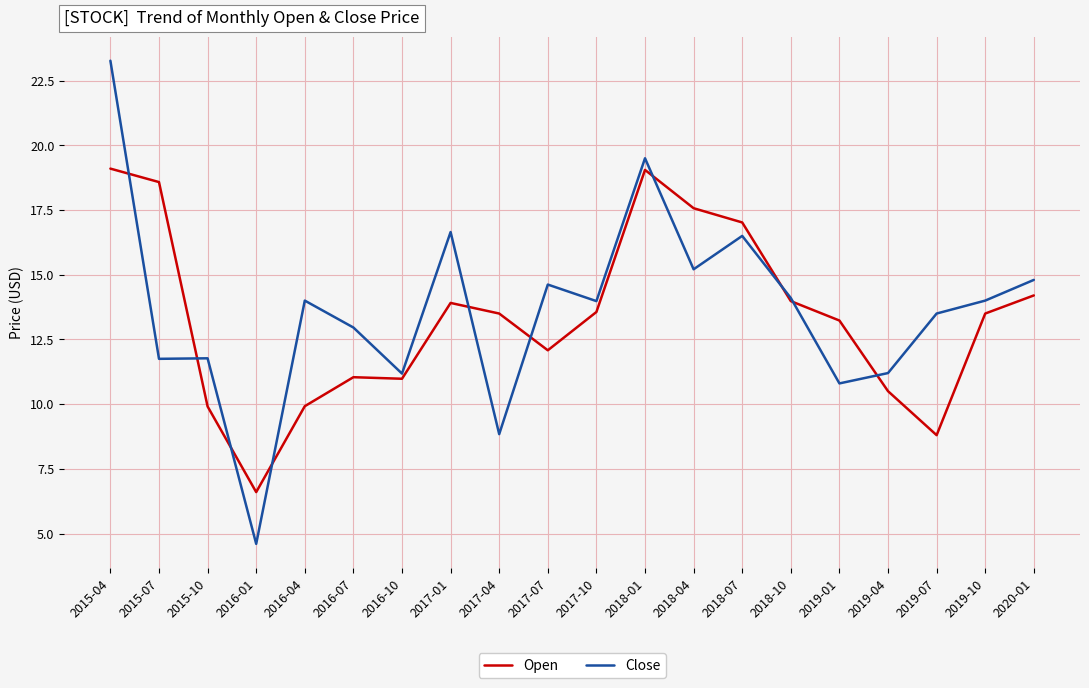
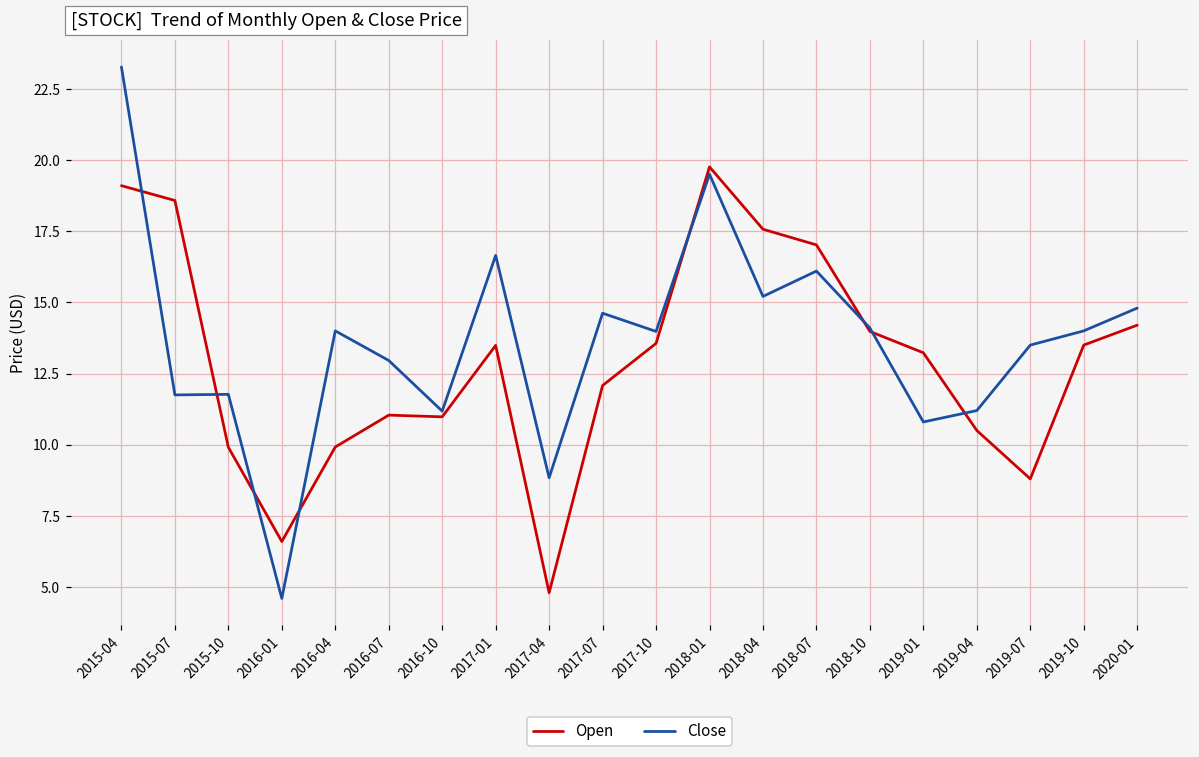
Open, 2017-01: 13.9 -> 13.5
Open, 2017-04: 13.5 -> 4.8
Open, 2018-01: 19.1 -> 19.8
Close, 2018-07: 16.5 -> 16.1
